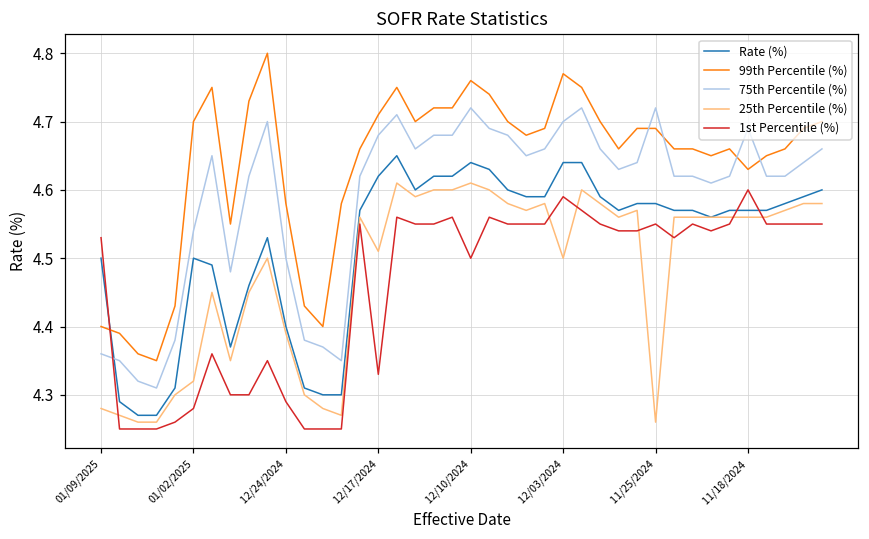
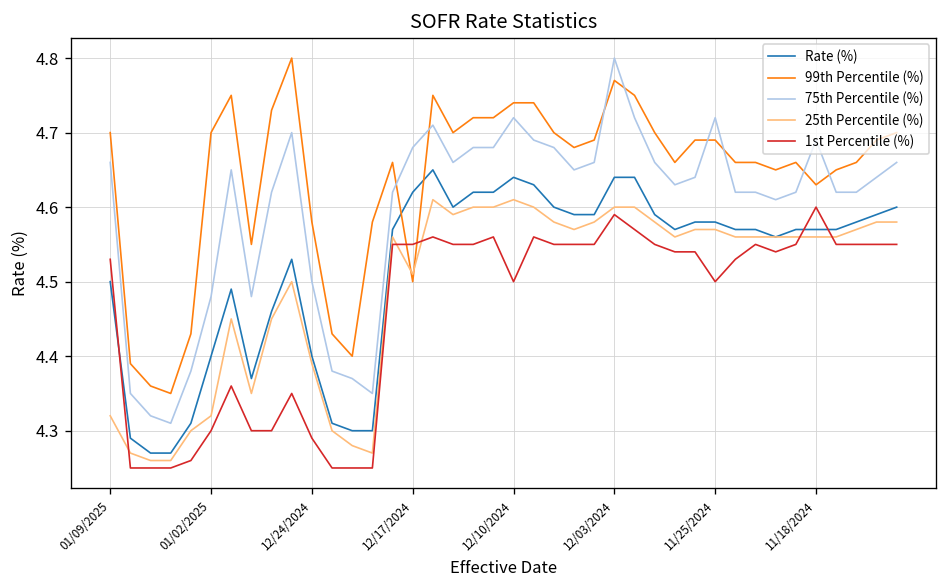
99th Percentile (%), 01/09/2025: 4.4 -> 4.7
75th Percentile (%), 01/09/2025: 4.36 -> 4.66
25th Percentile (%), 01/09/2025: 4.28 -> 4.32
Rate (%), 01/02/2025: 4.5 -> 4.4
75th Percentile (%), 01/02/2025: 4.54 -> 4.48
1st Percentile (%), 01/02/2025: 4.28 -> 4.30
99th Percentile (%), 12/17/2024: 4.71 -> 4.50
1st Percentile (%), 12/17/2024: 4.33 -> 4.55
99th Percentile (%), 12/10/2024: 4.76 -> 4.74
75th Percentile (%), 12/03/2024: 4.7 -> 4.8
25th Percentile (%), 12/03/2024: 4.5 -> 4.6
25th Percentile (%), 11/25/2024: 4.26 -> 4.57
1st Percentile (%), 11/25/2024: 4.55 -> 4.50
